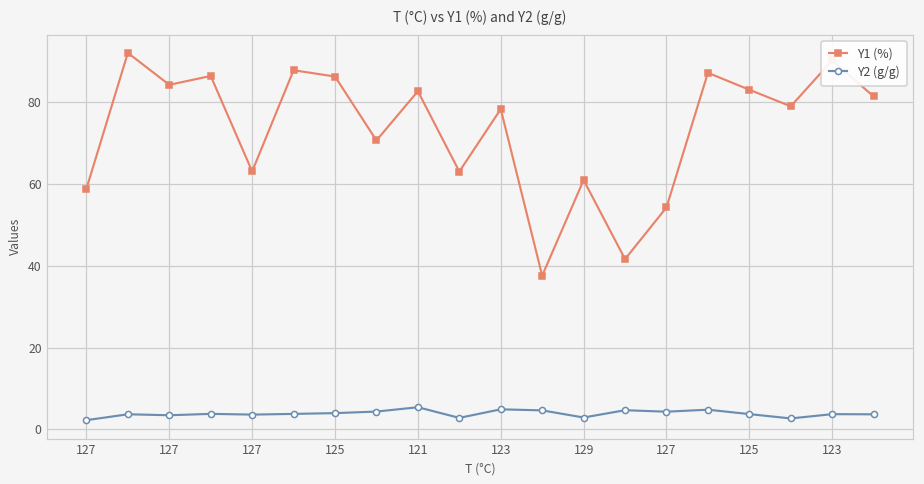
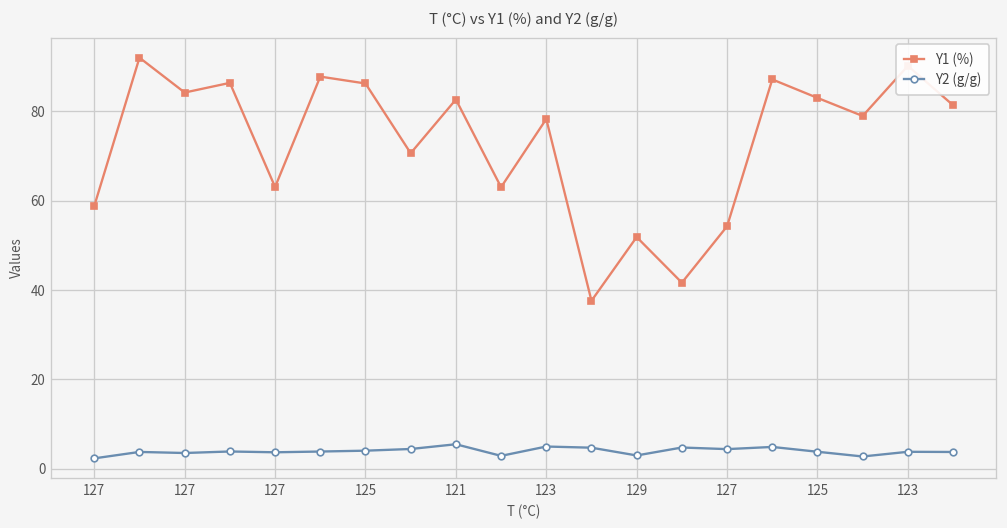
Y1 (%), 129: 61 -> 52
